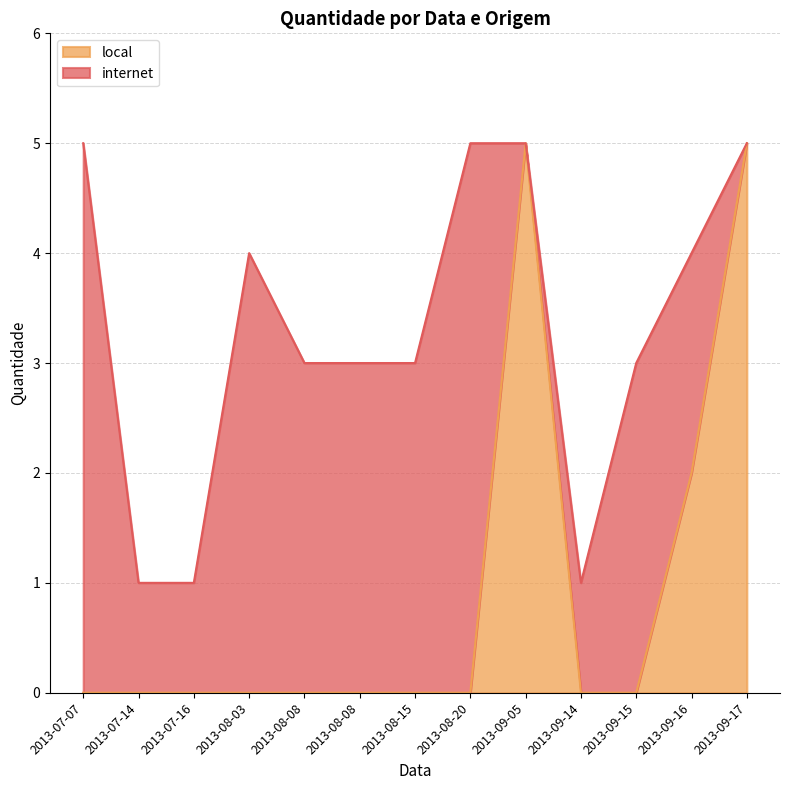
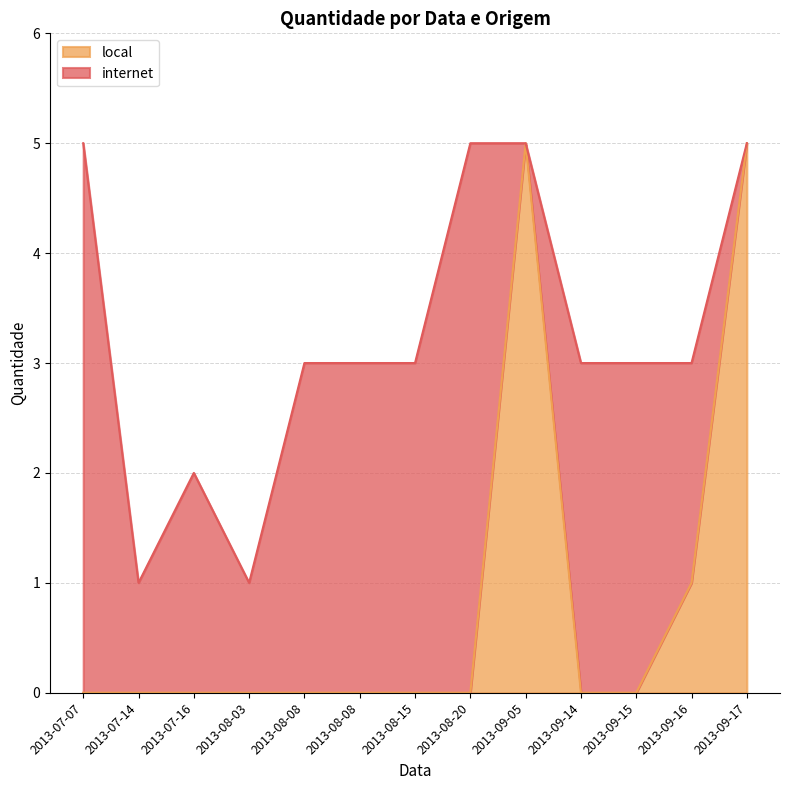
internet, 2013-07-16: 1 -> 2
internet, 2013-08-03: 4 -> 1
internet, 2013-09-14: 1 -> 3
local, 2013-09-16: 2 -> 1
